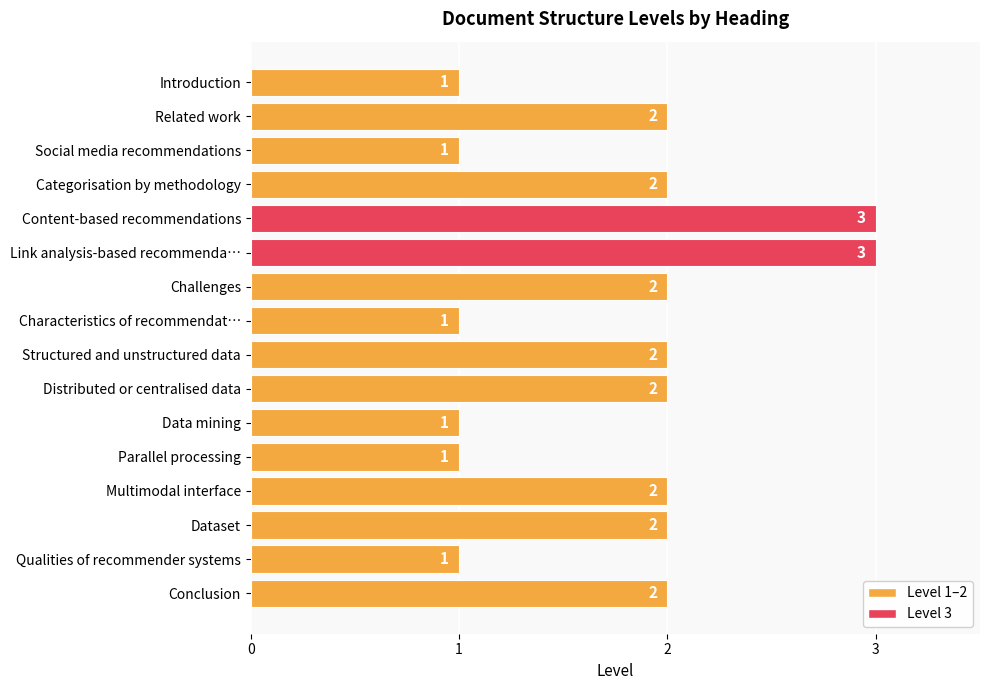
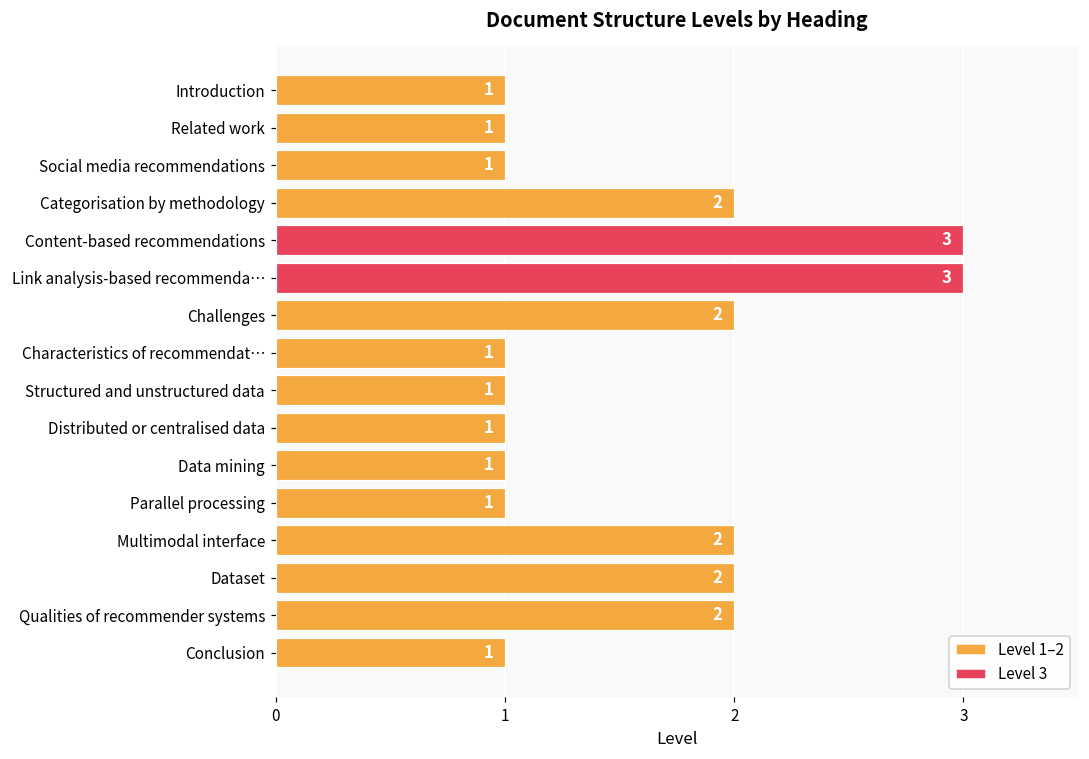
Related work: 2 -> 1
Structured and unstructured data: 2 -> 1
Distributed or centralised data: 2 -> 1
Qualities of recommender systems: 1 -> 2
Conclusion: 2 -> 1
